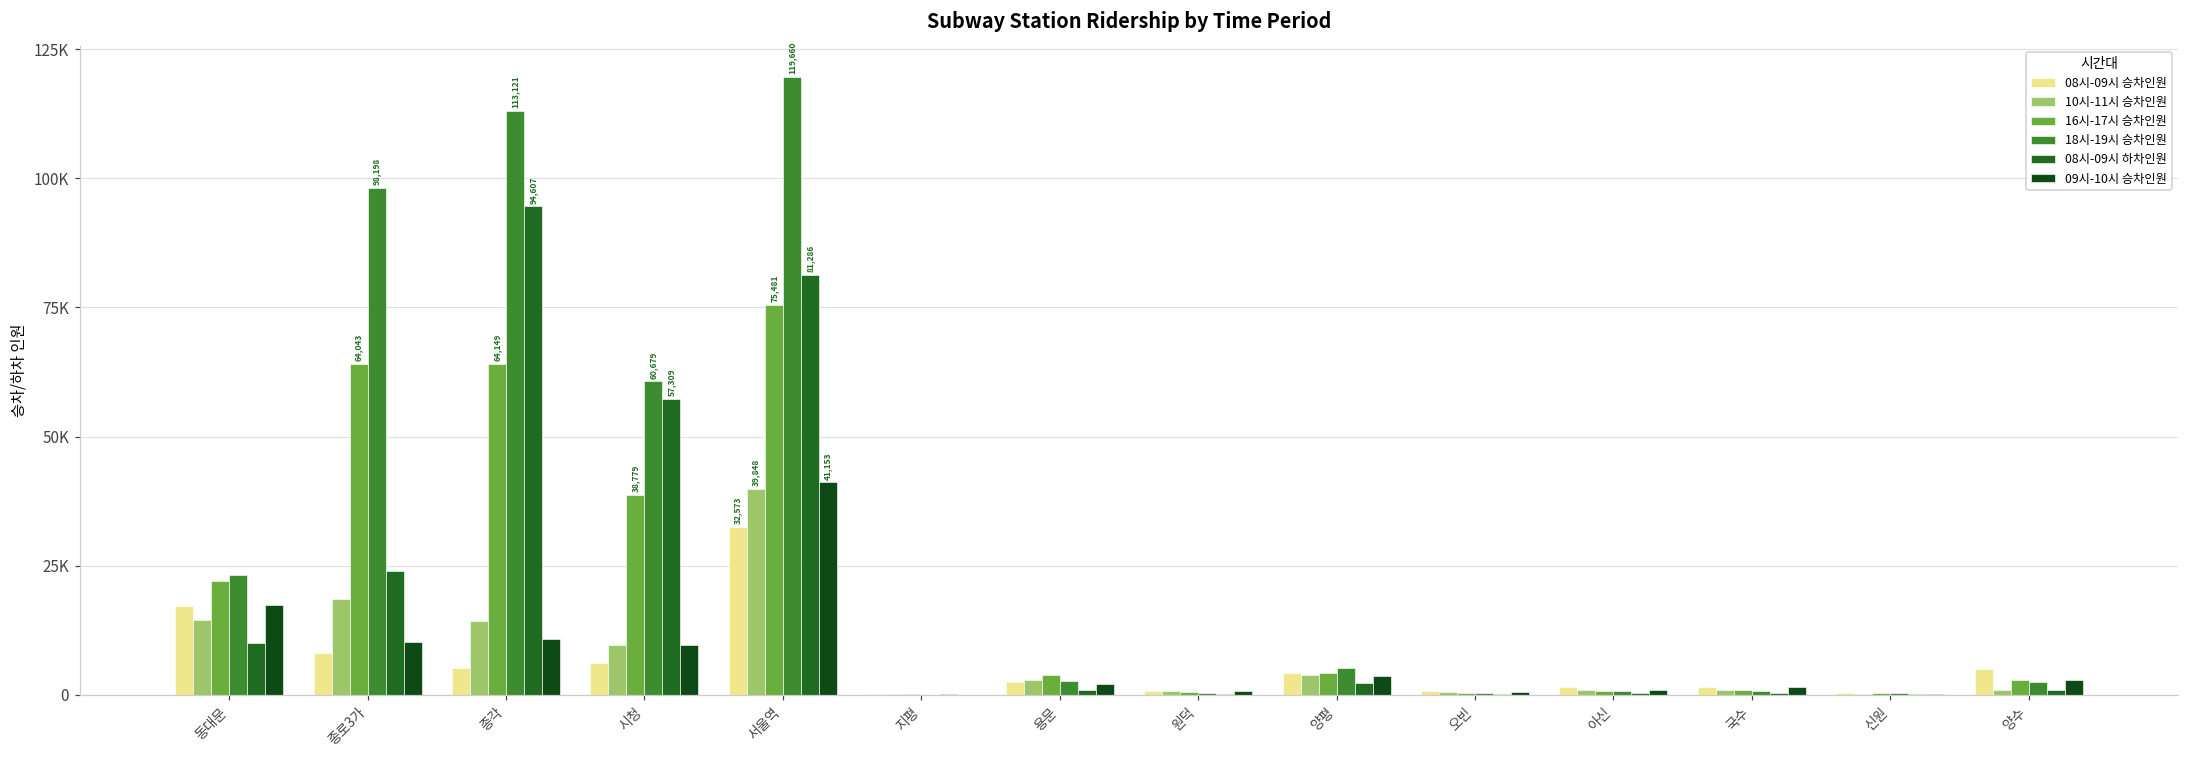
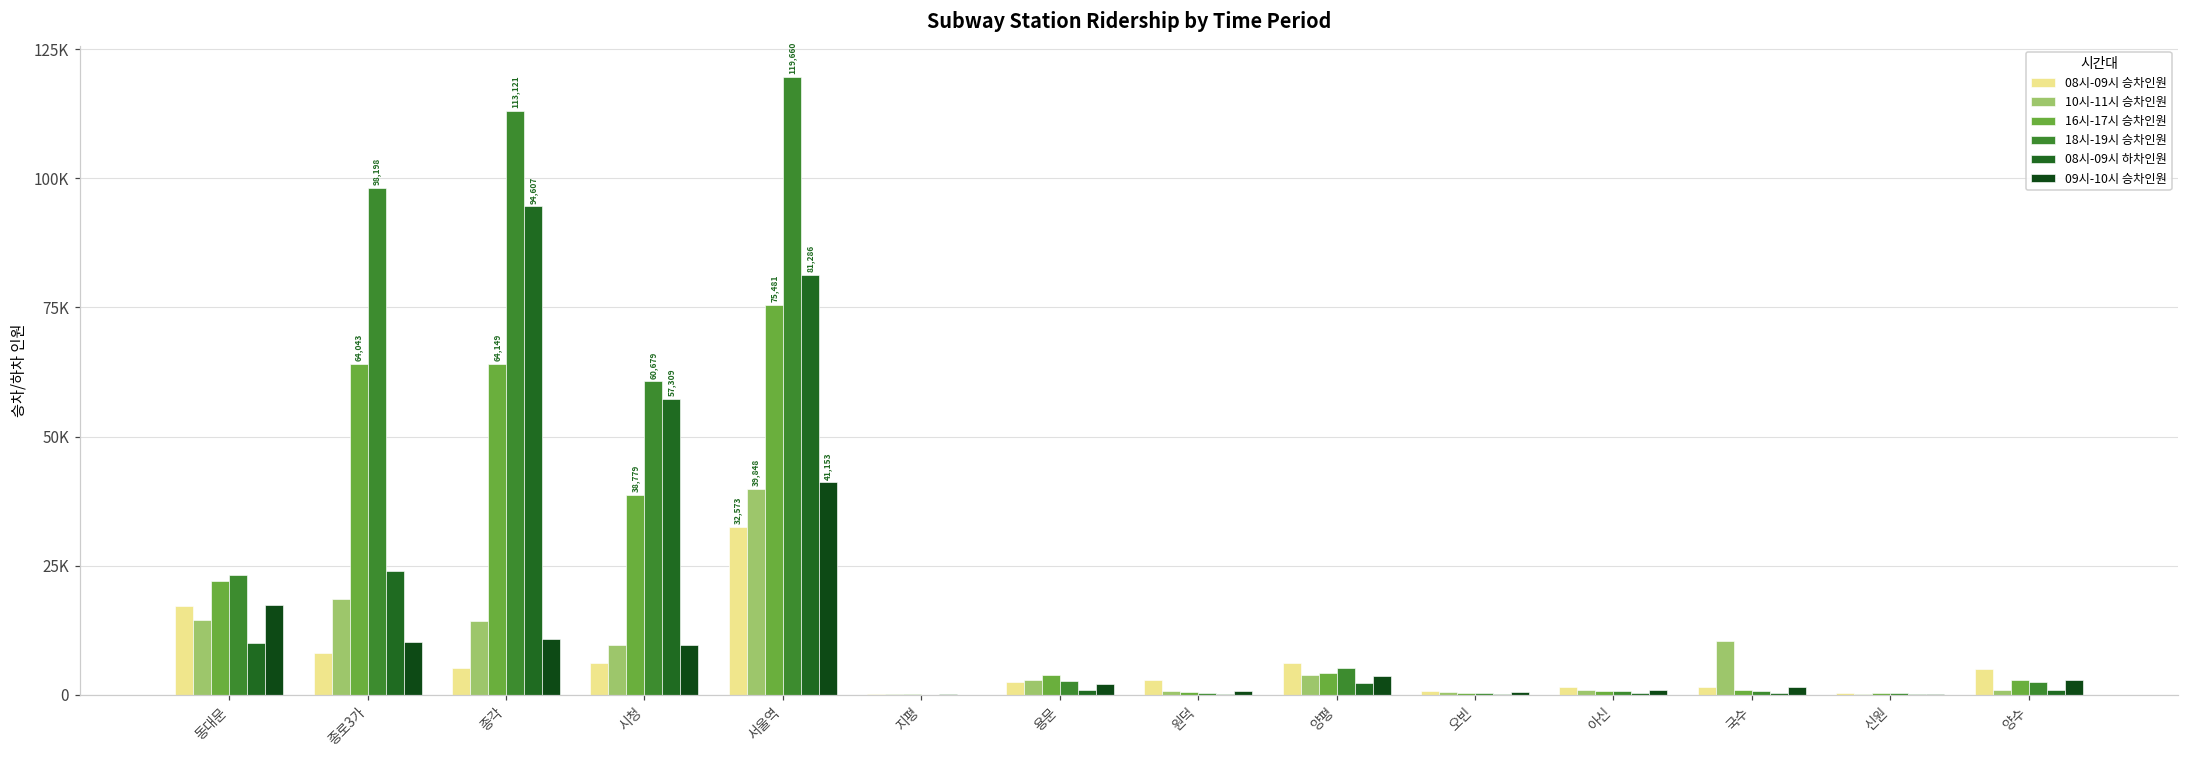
08시-09시 승차인원, 원덕: 1000 -> 3000
08시-09시 승차인원, 양평: 4000 -> 6000
10시-11시 승차인원, 국수: 1000 -> 11000
